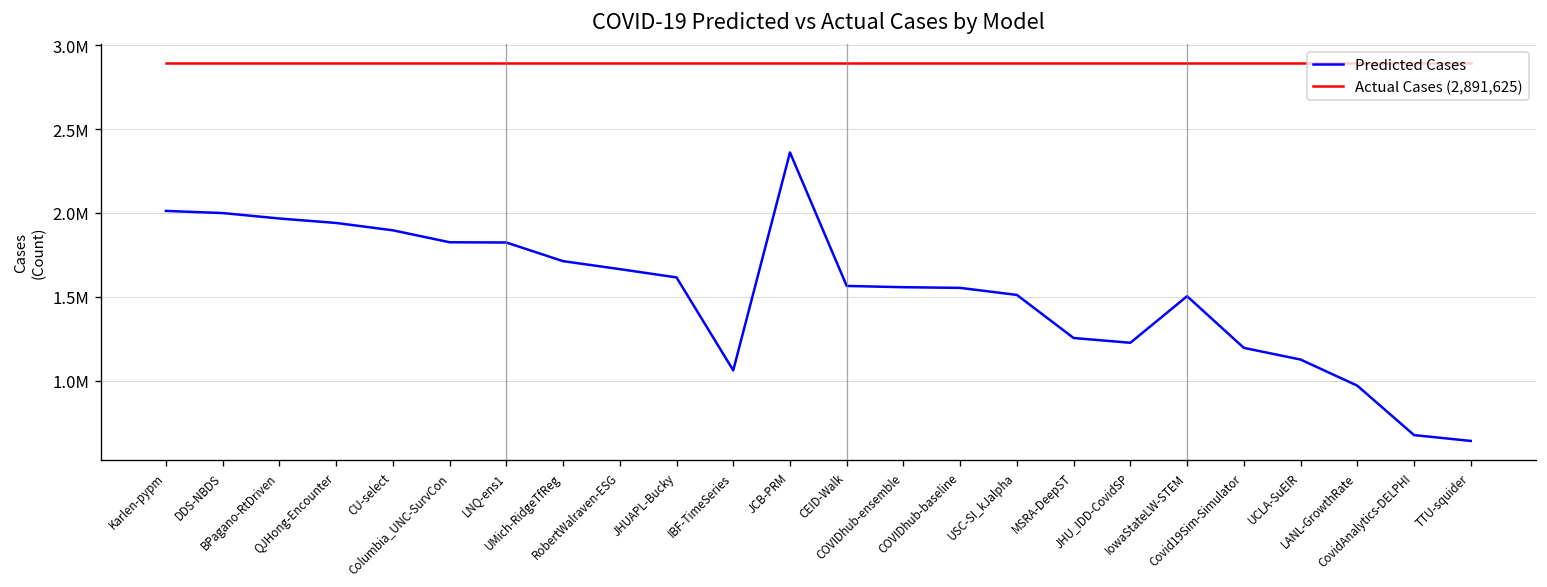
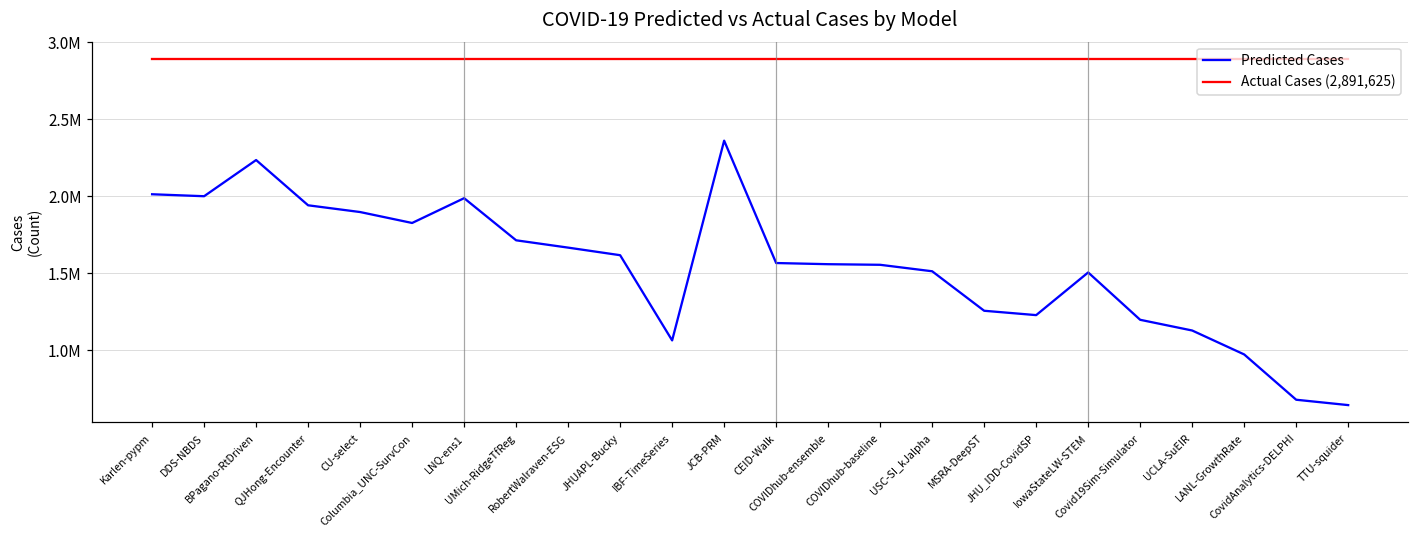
Predicted Cases, BPagano-RtDriven: 1970000 -> 2230000
Predicted Cases, LNQ-ens1: 1820000 -> 1990000
